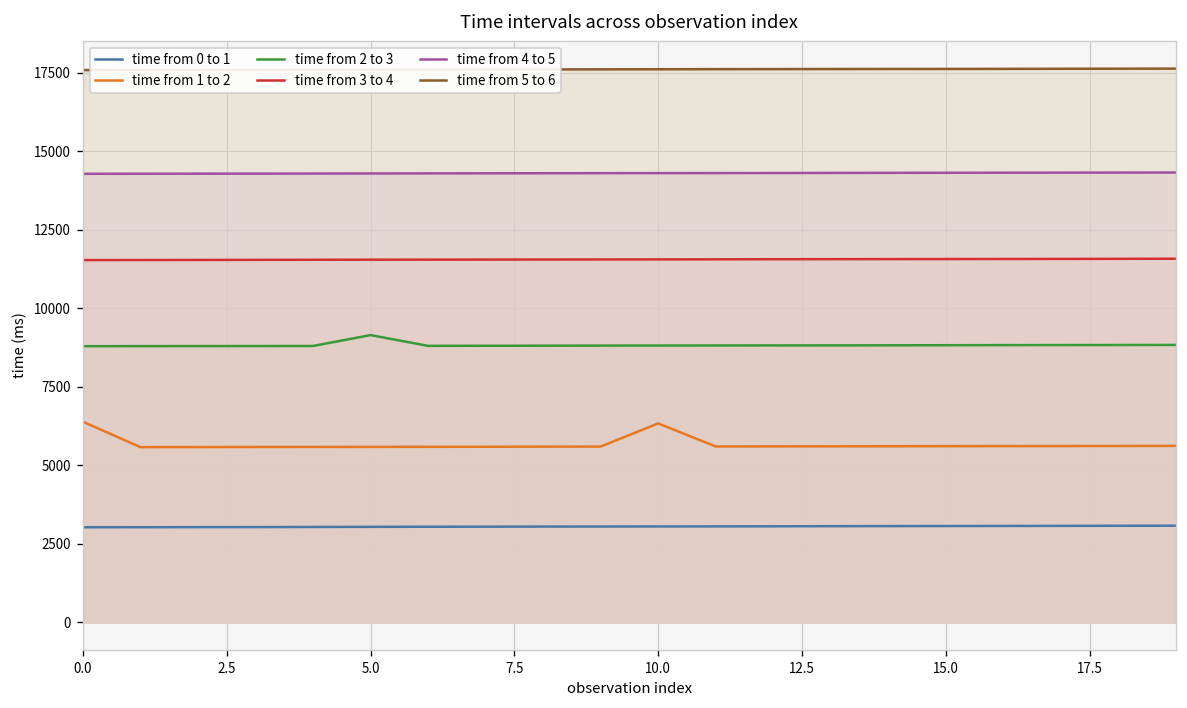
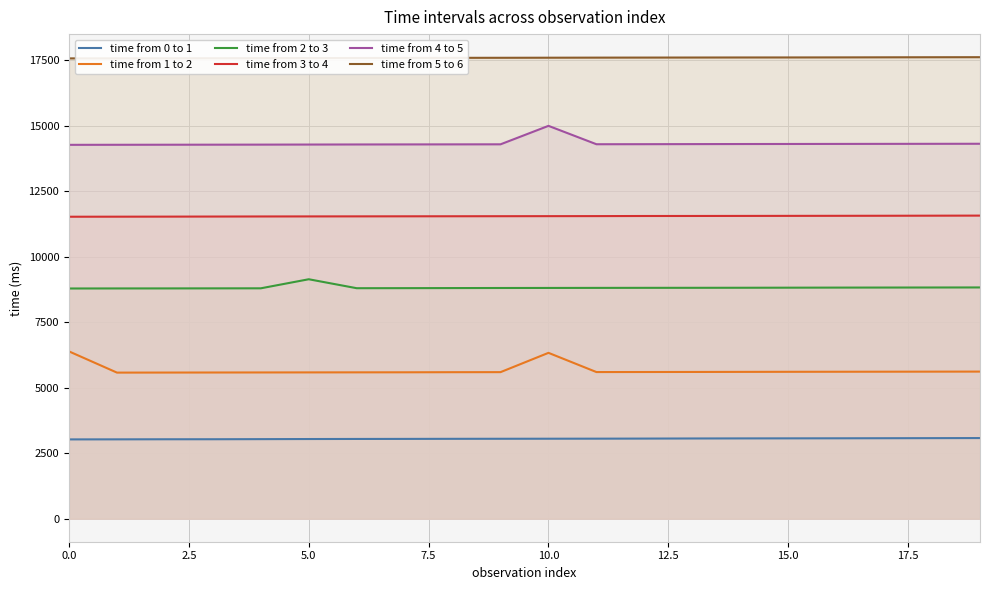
time from 4 to 5, 10.0: 14300 -> 15000
